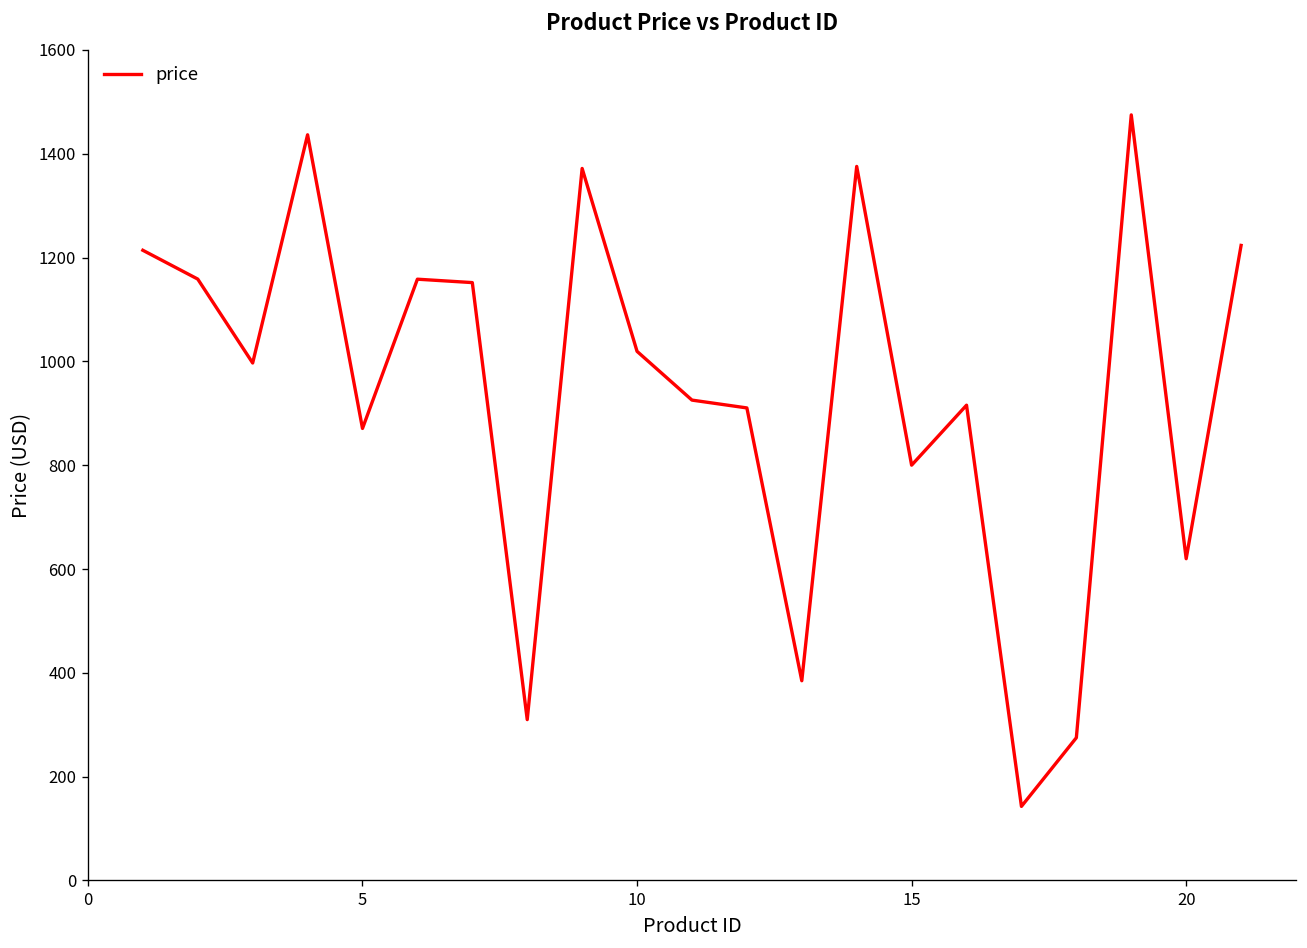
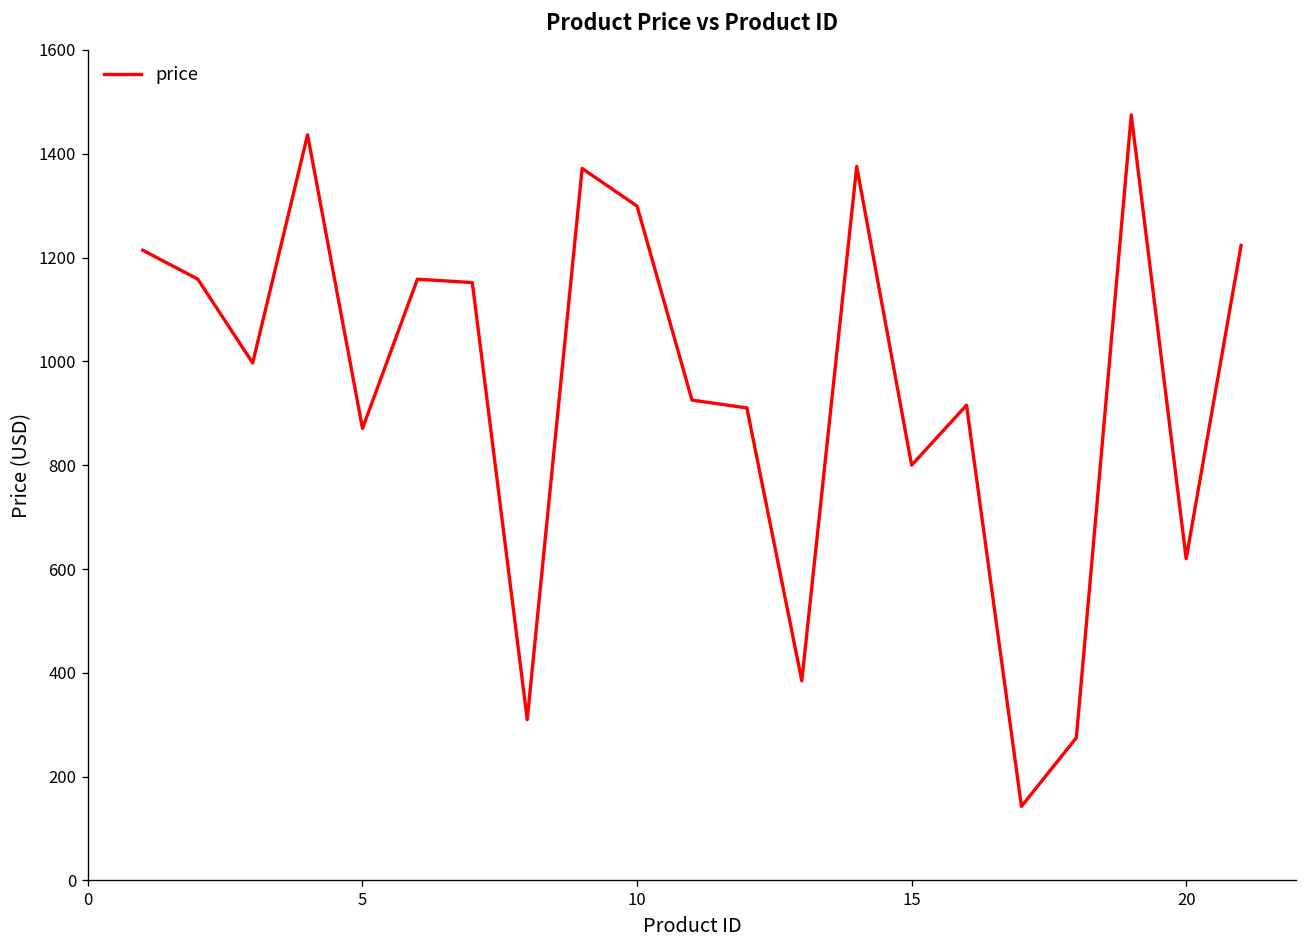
10: 1020 -> 1300
